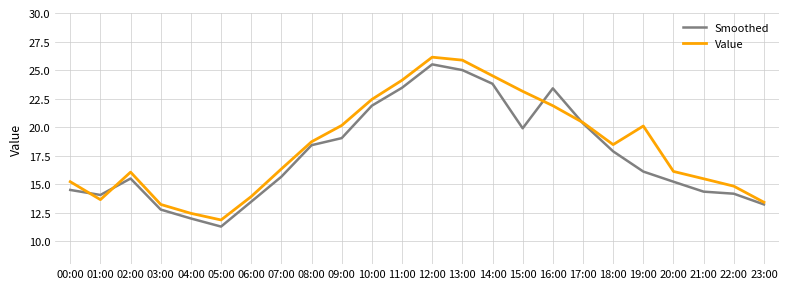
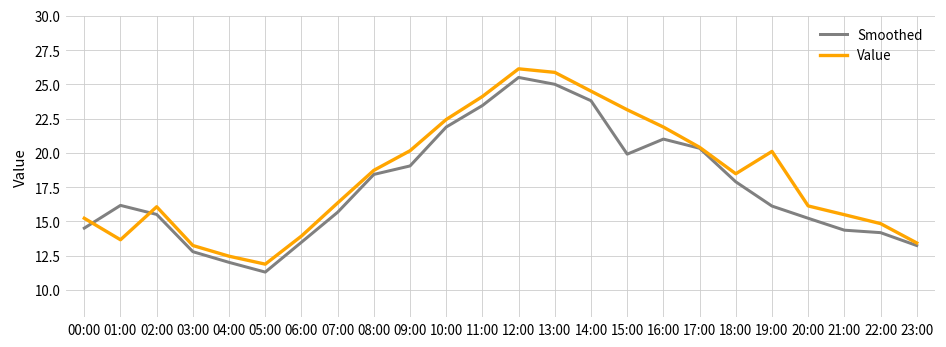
Smoothed, 01:00: 14.1 -> 16.2
Smoothed, 16:00: 23.4 -> 21.0
